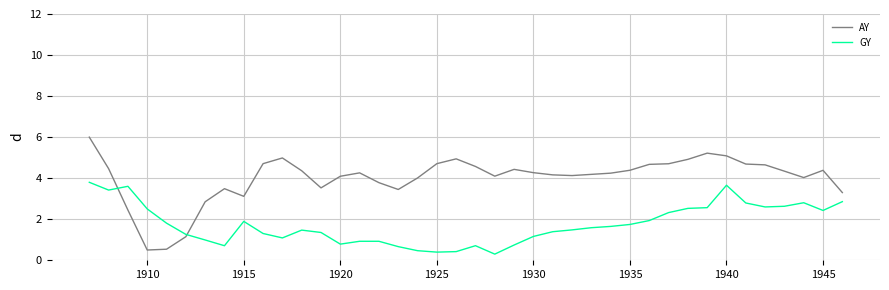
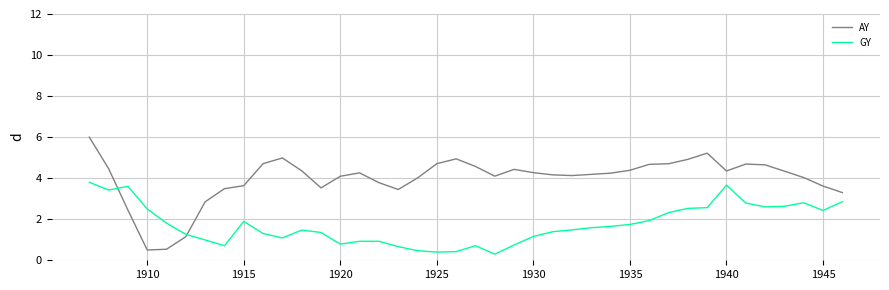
AY, 1915: 3.1 -> 3.6
AY, 1940: 5.1 -> 4.4
AY, 1945: 4.4 -> 3.6
